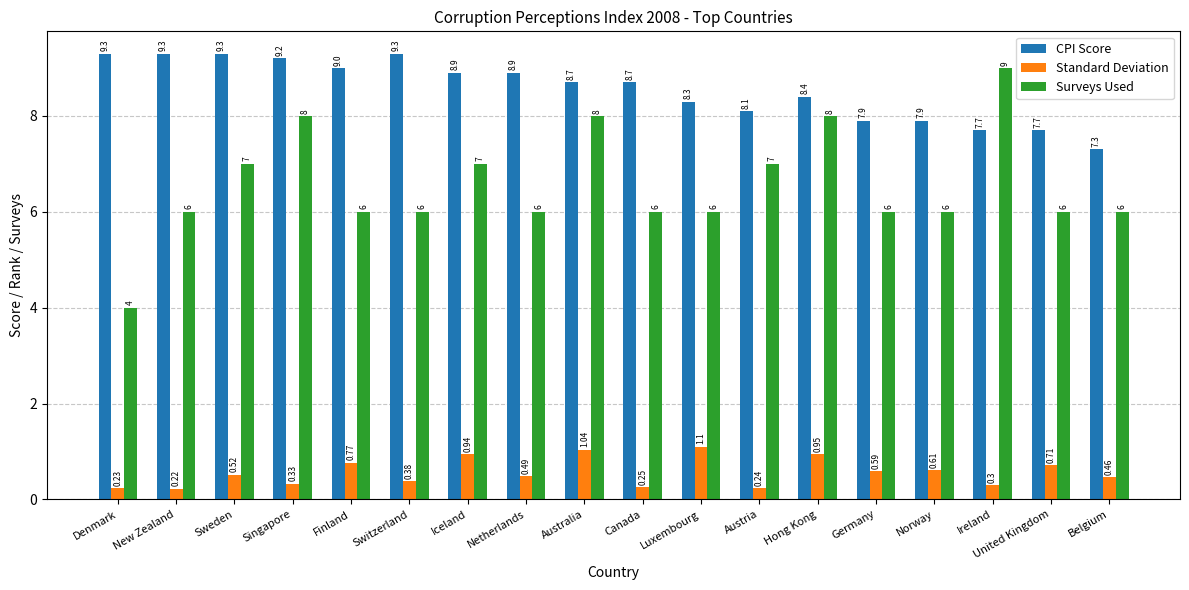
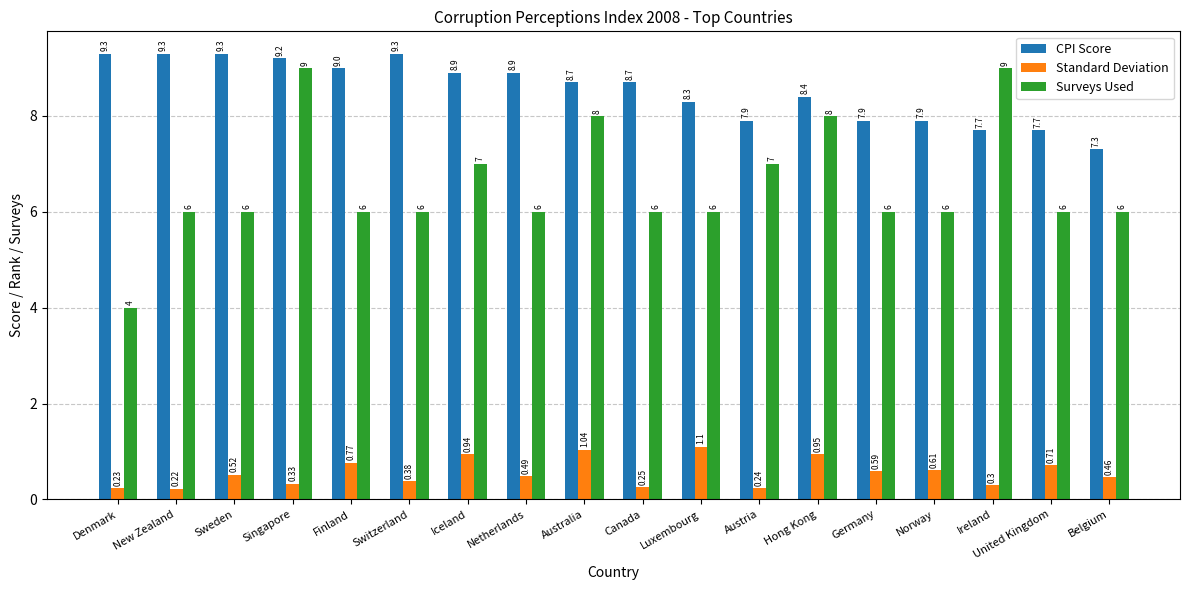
Surveys Used, Sweden: 7 -> 6
Surveys Used, Singapore: 8 -> 9
CPI Score, Austria: 8.1 -> 7.9
